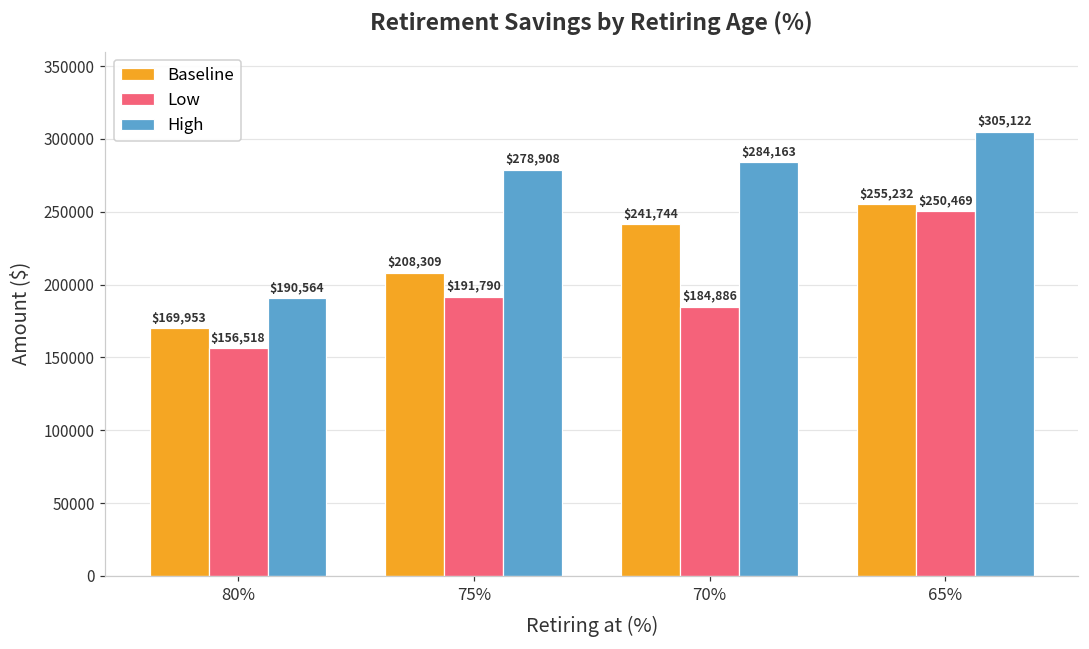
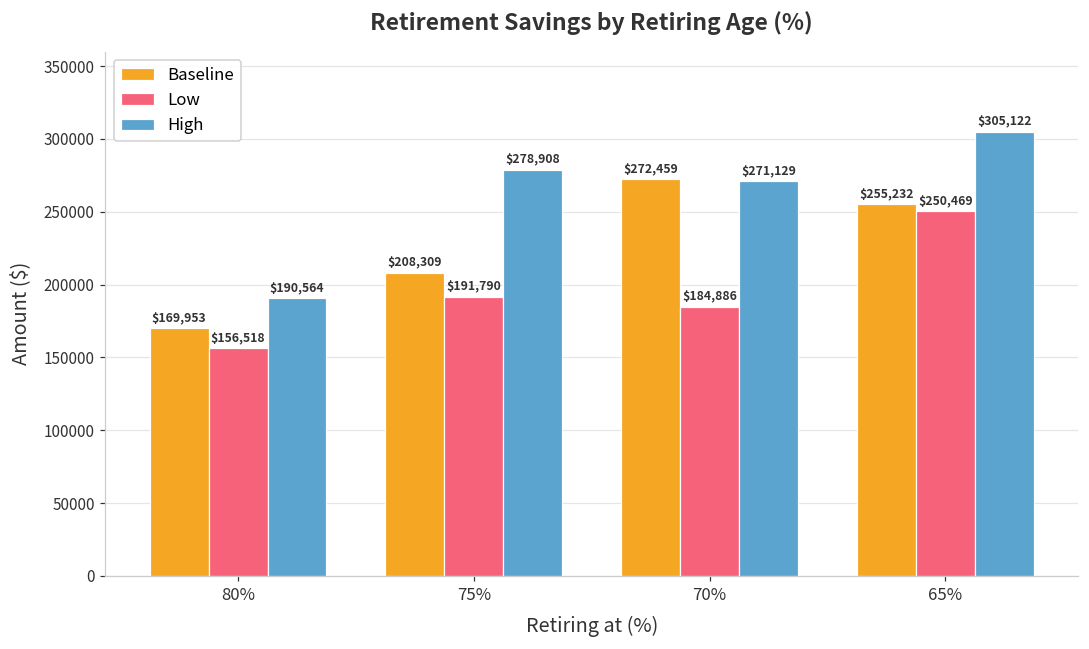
Baseline, 70%: $241,744 -> $272,459
High, 70%: $284,163 -> $271,129
